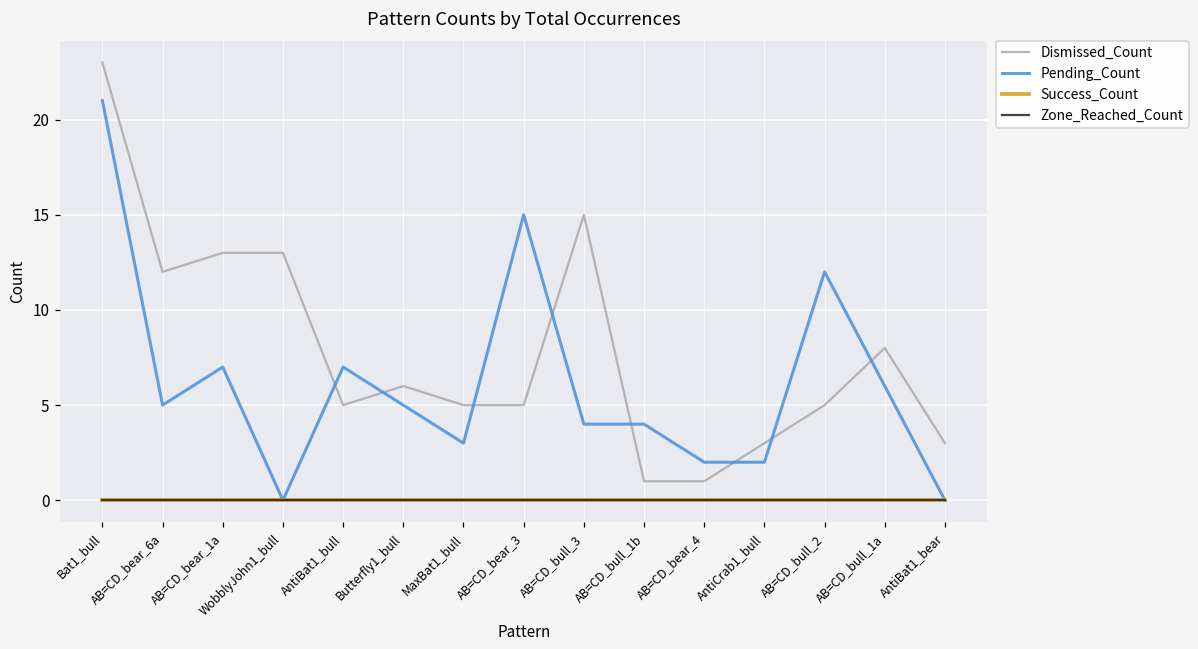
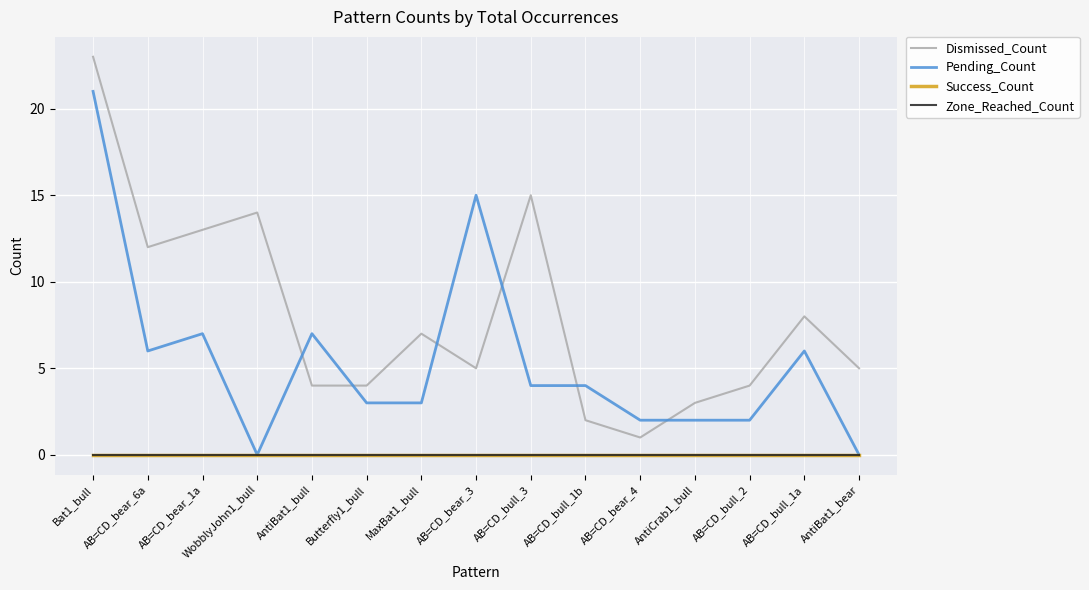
Pending_Count, AB=CD_bear_6a: 5 -> 6
Dismissed_Count, WobblyJohn1_bull: 13 -> 14
Dismissed_Count, AntiBat1_bull: 5 -> 4
Dismissed_Count, Butterfly1_bull: 6 -> 4
Pending_Count, Butterfly1_bull: 5 -> 3
Dismissed_Count, MaxBat1_bull: 5 -> 7
Dismissed_Count, AB=CD_bull_1b: 1 -> 2
Dismissed_Count, AB=CD_bull_2: 5 -> 4
Pending_Count, AB=CD_bull_2: 12 -> 2
Dismissed_Count, AntiBat1_bear: 3 -> 5
